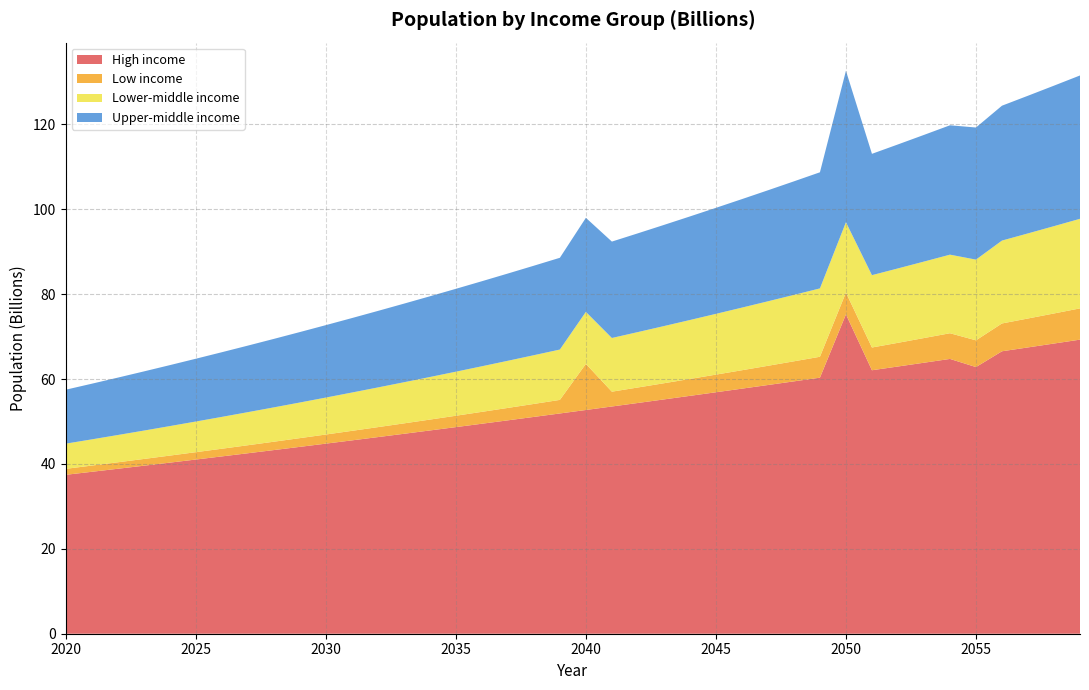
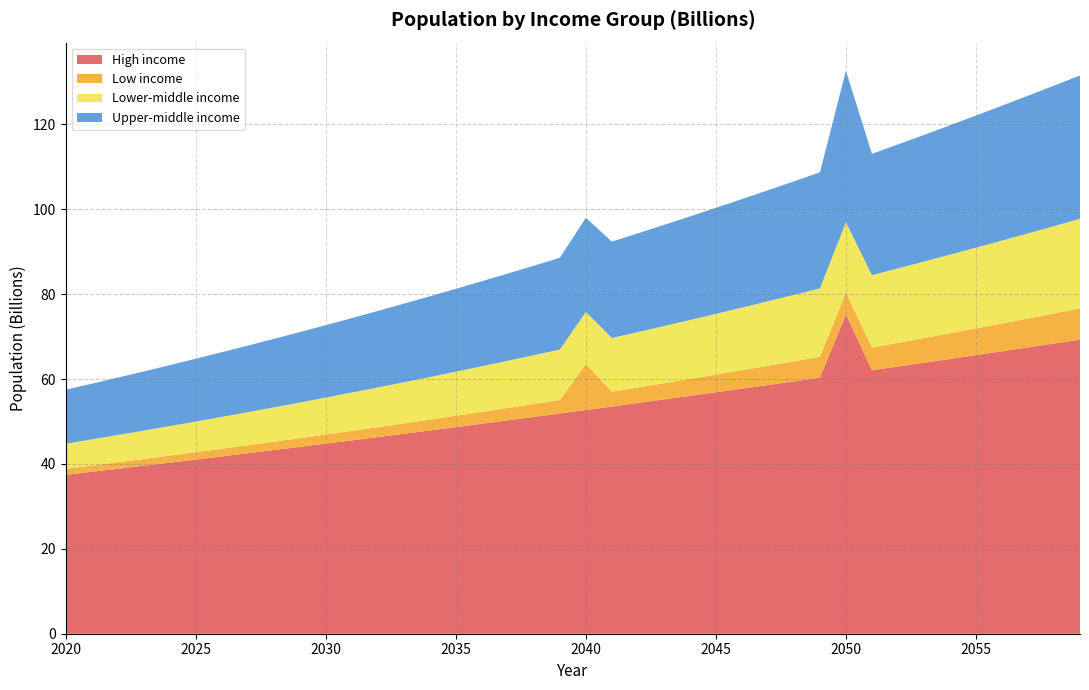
High income, 2055: 63 -> 66
